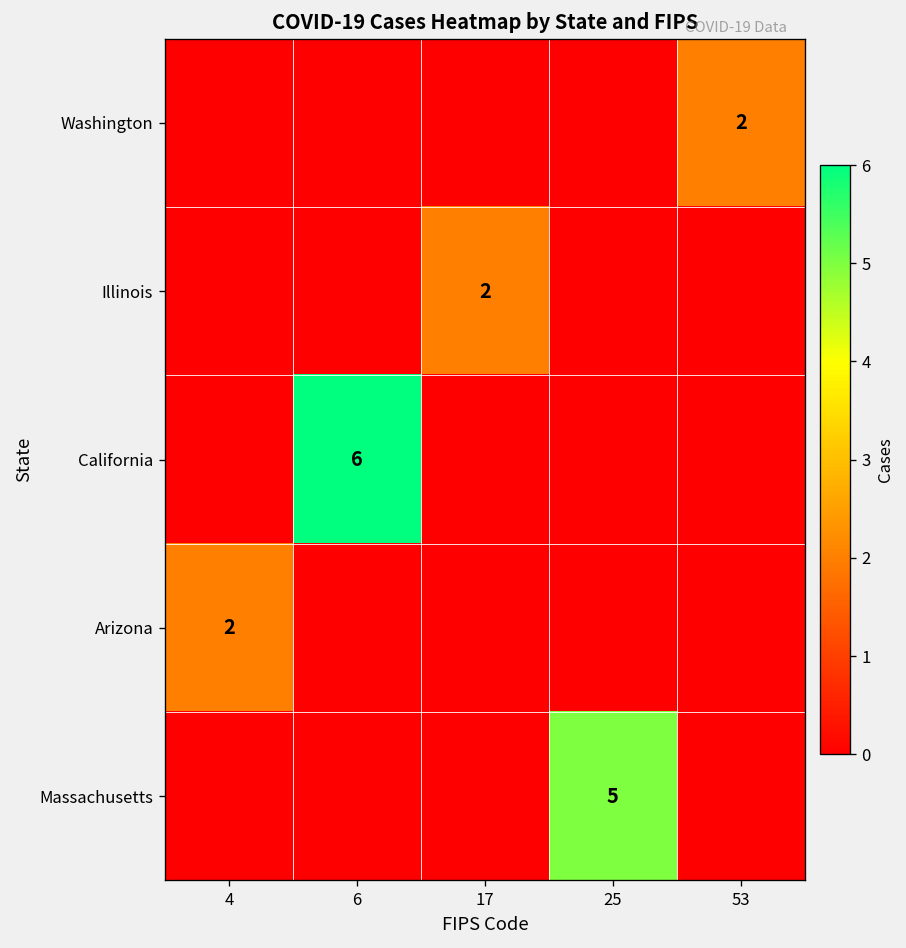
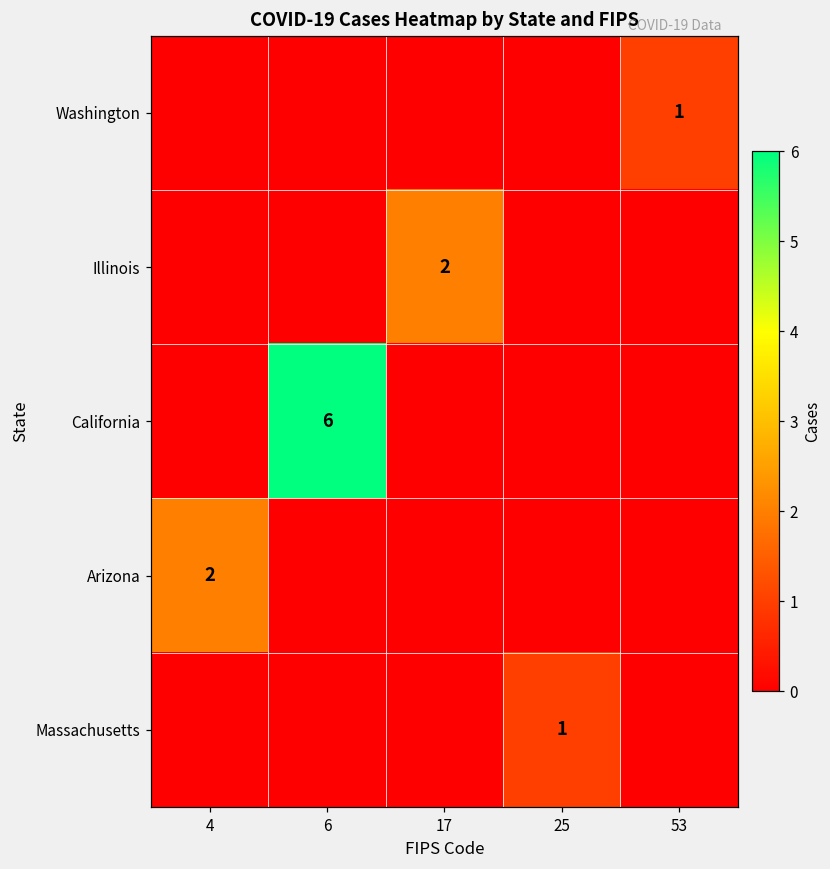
Washington, 53: 2 -> 1
Massachusetts, 25: 5 -> 1
